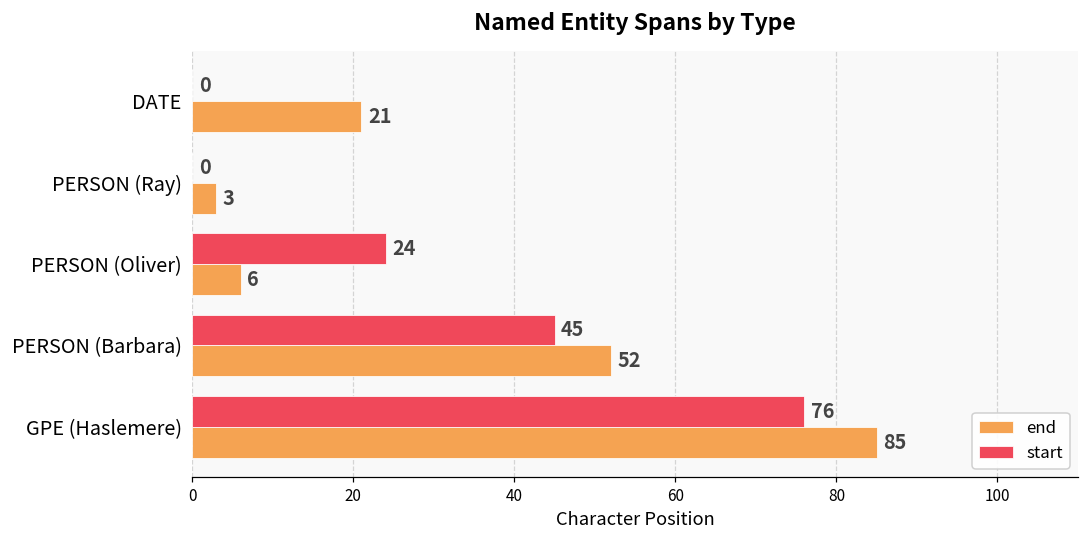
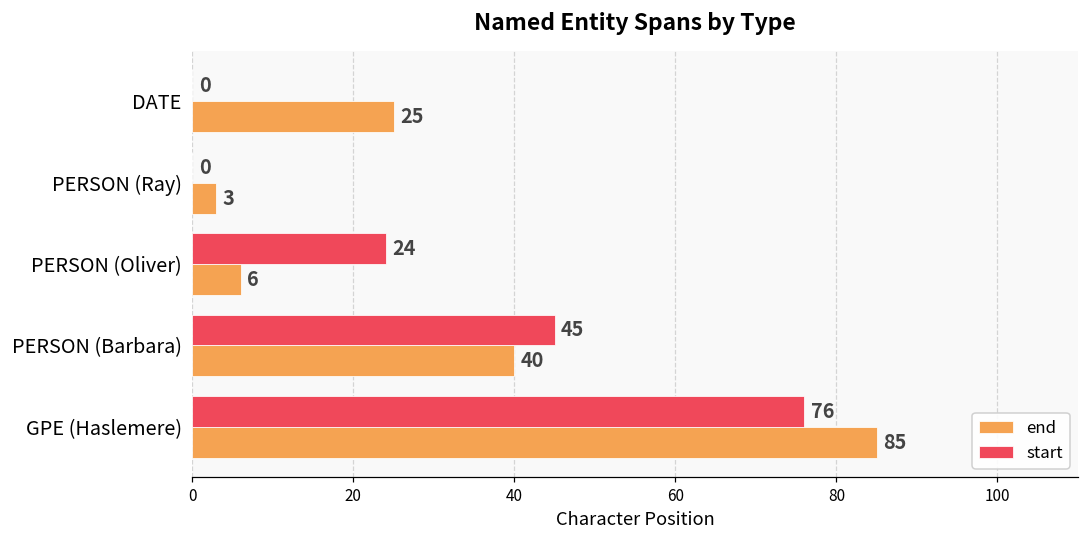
end, DATE: 21 -> 25
end, PERSON (Barbara): 52 -> 40
